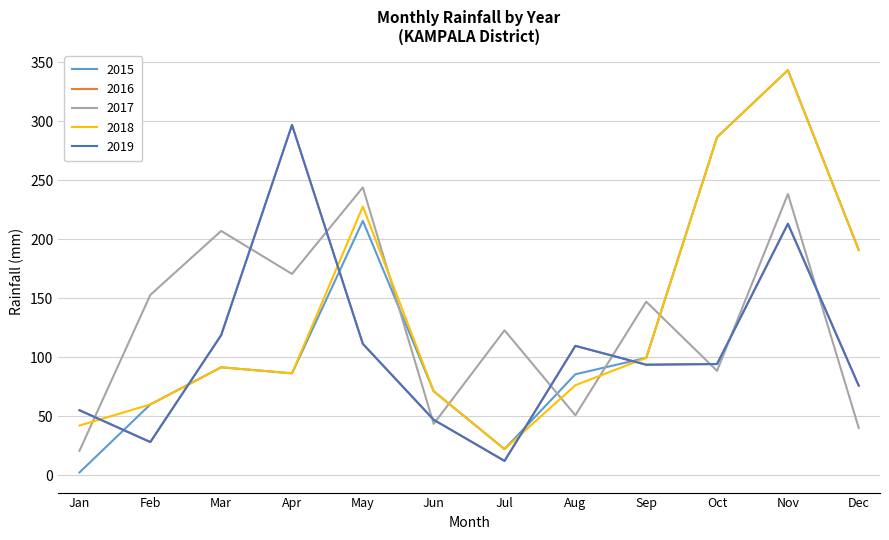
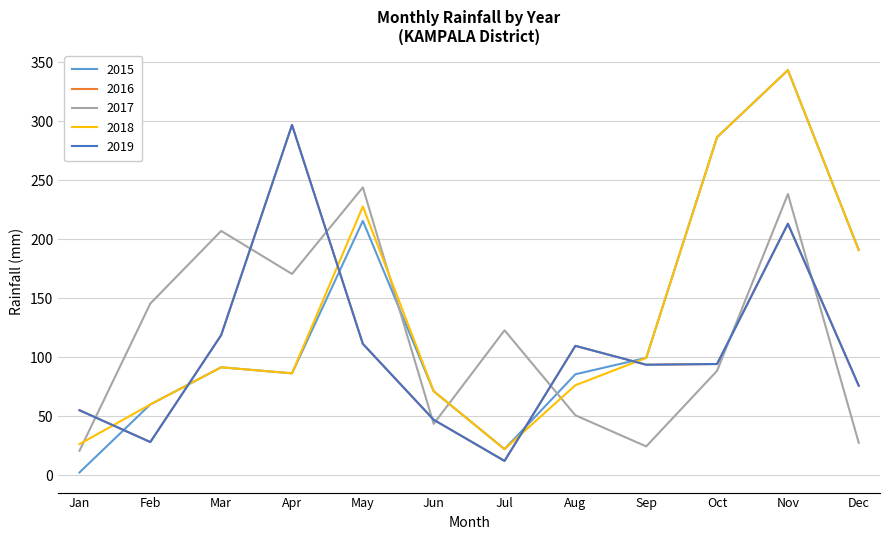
2018, Jan: 42 -> 26
2017, Feb: 153 -> 146
2017, Sep: 147 -> 24
2017, Dec: 40 -> 27
